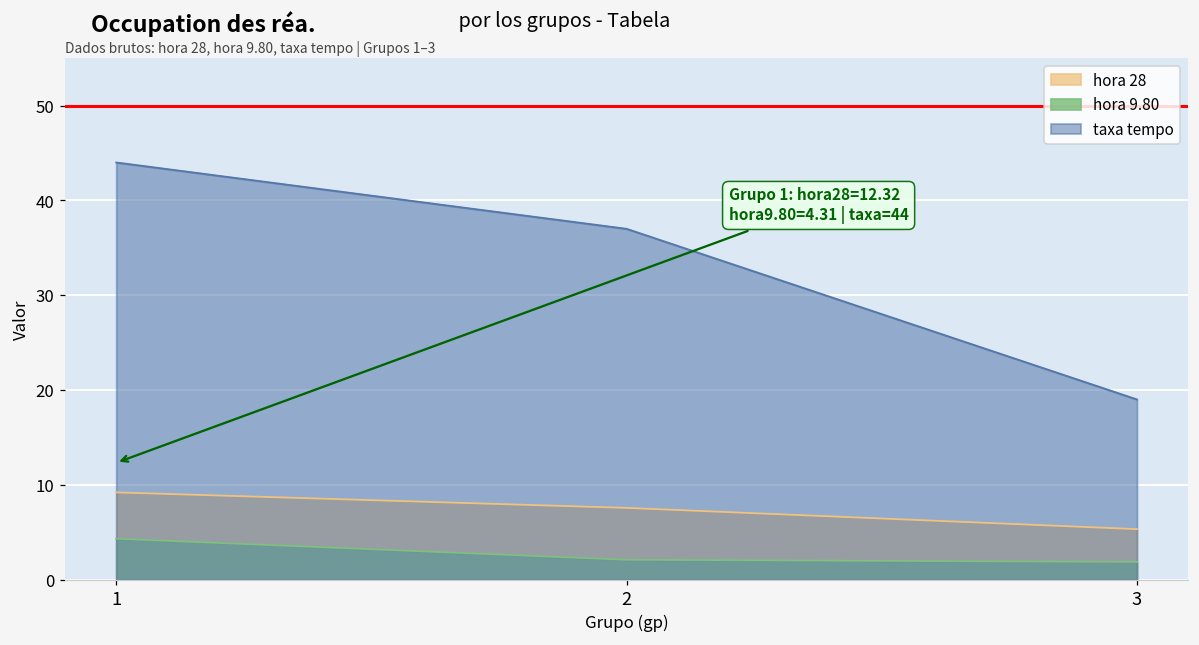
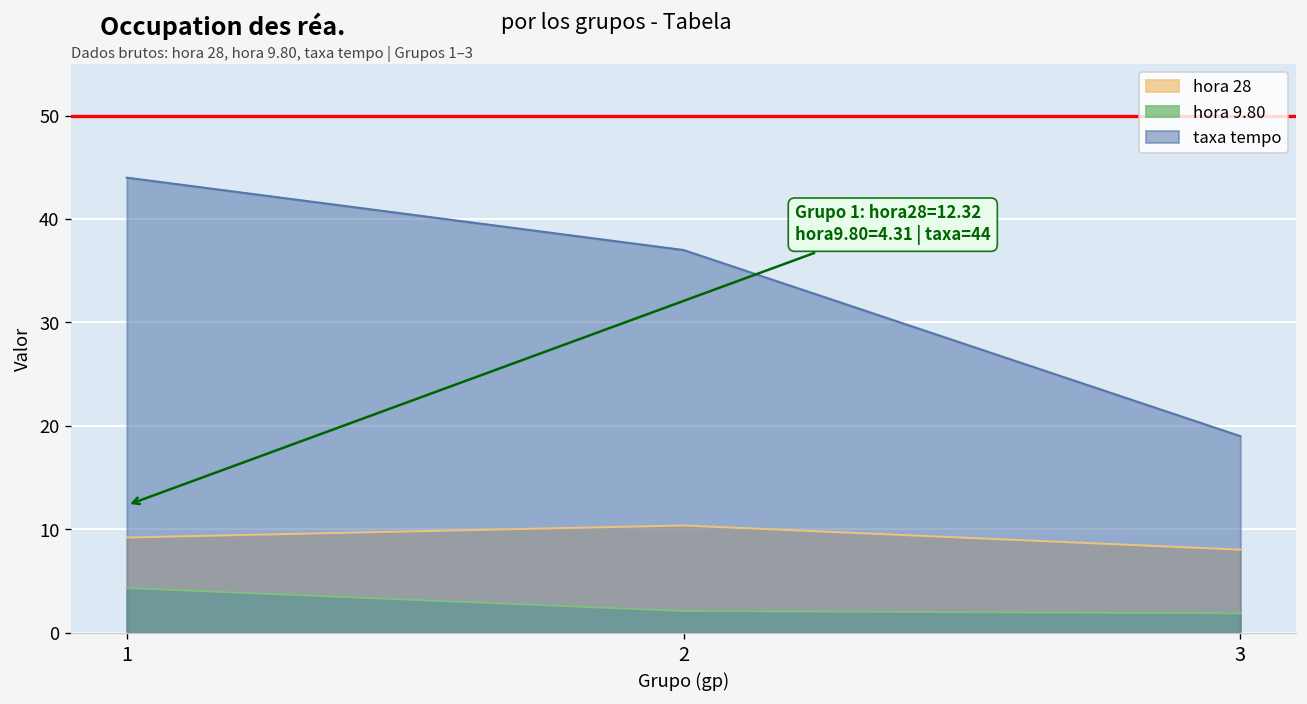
hora 28, 2: 8 -> 10
hora 28, 3: 5 -> 8
